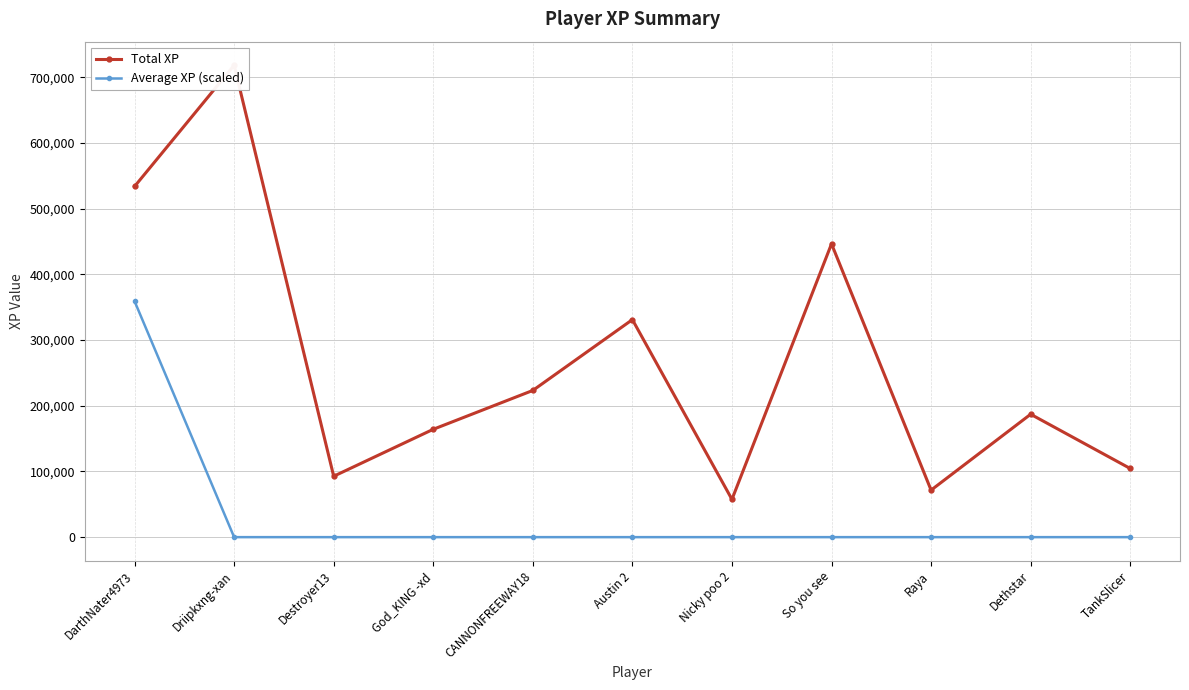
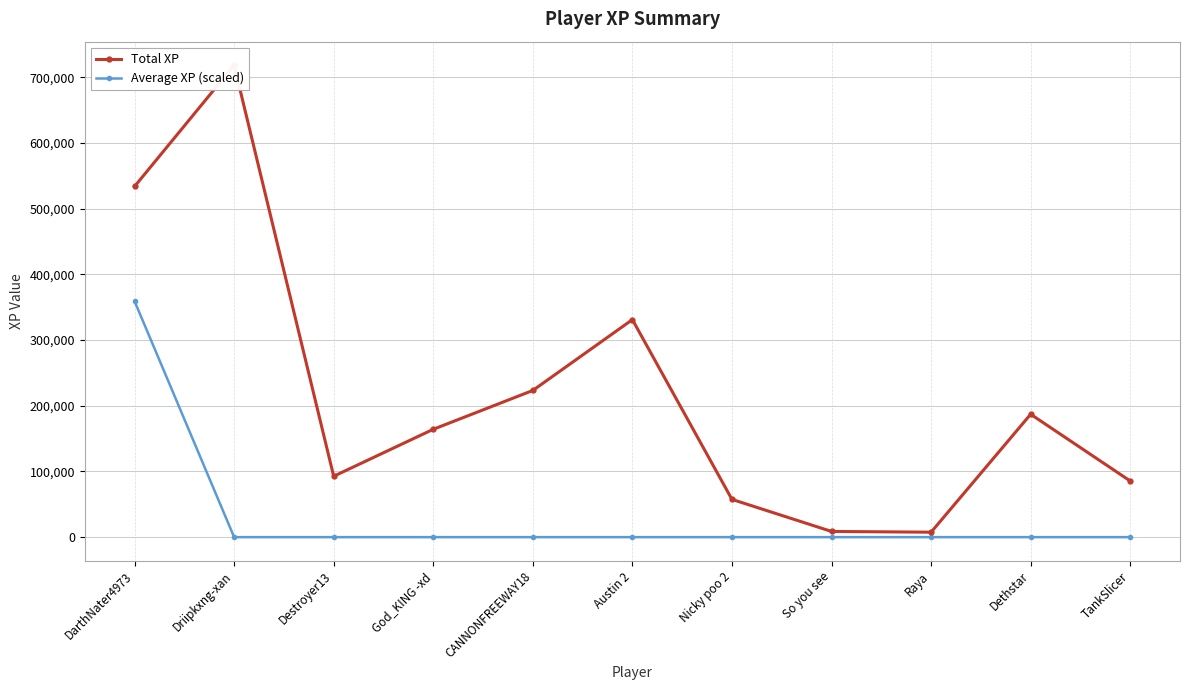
Total XP, So you see: 450,000 -> 10,000
Total XP, Raya: 70,000 -> 10,000
Total XP, TankSlicer: 100,000 -> 90,000
